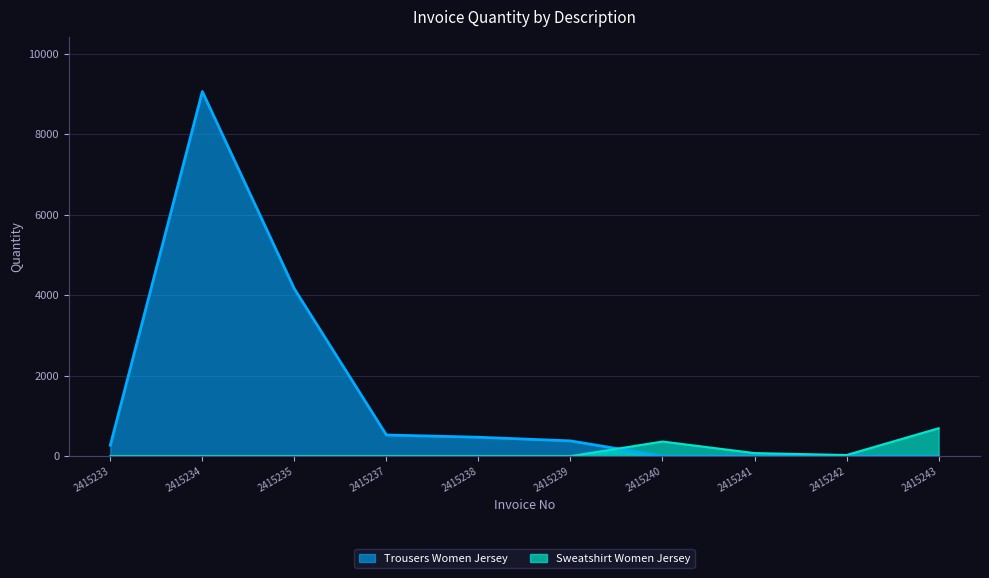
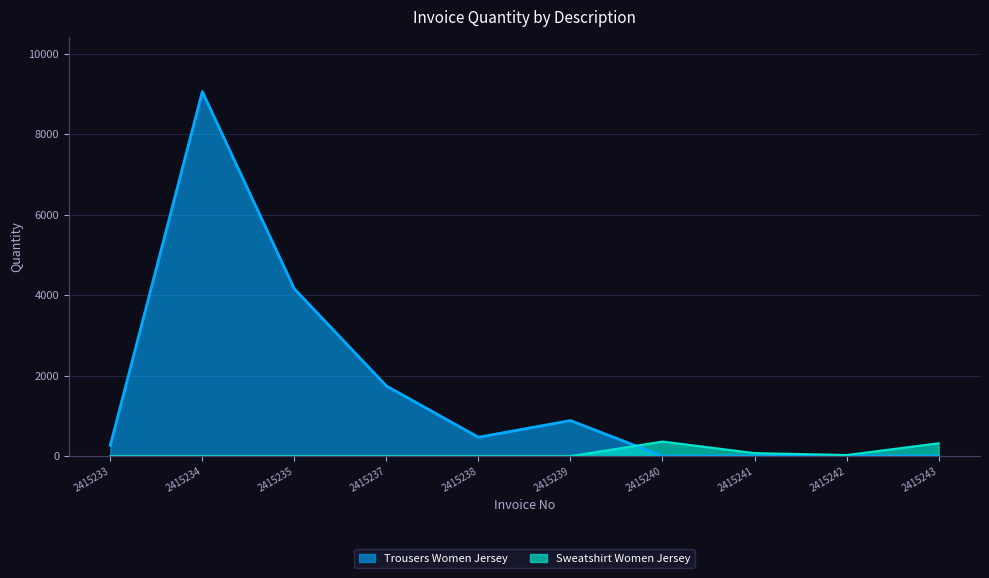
Trousers Women Jersey, 2415237: 500 -> 1700
Trousers Women Jersey, 2415239: 400 -> 900
Sweatshirt Women Jersey, 2415243: 700 -> 300
